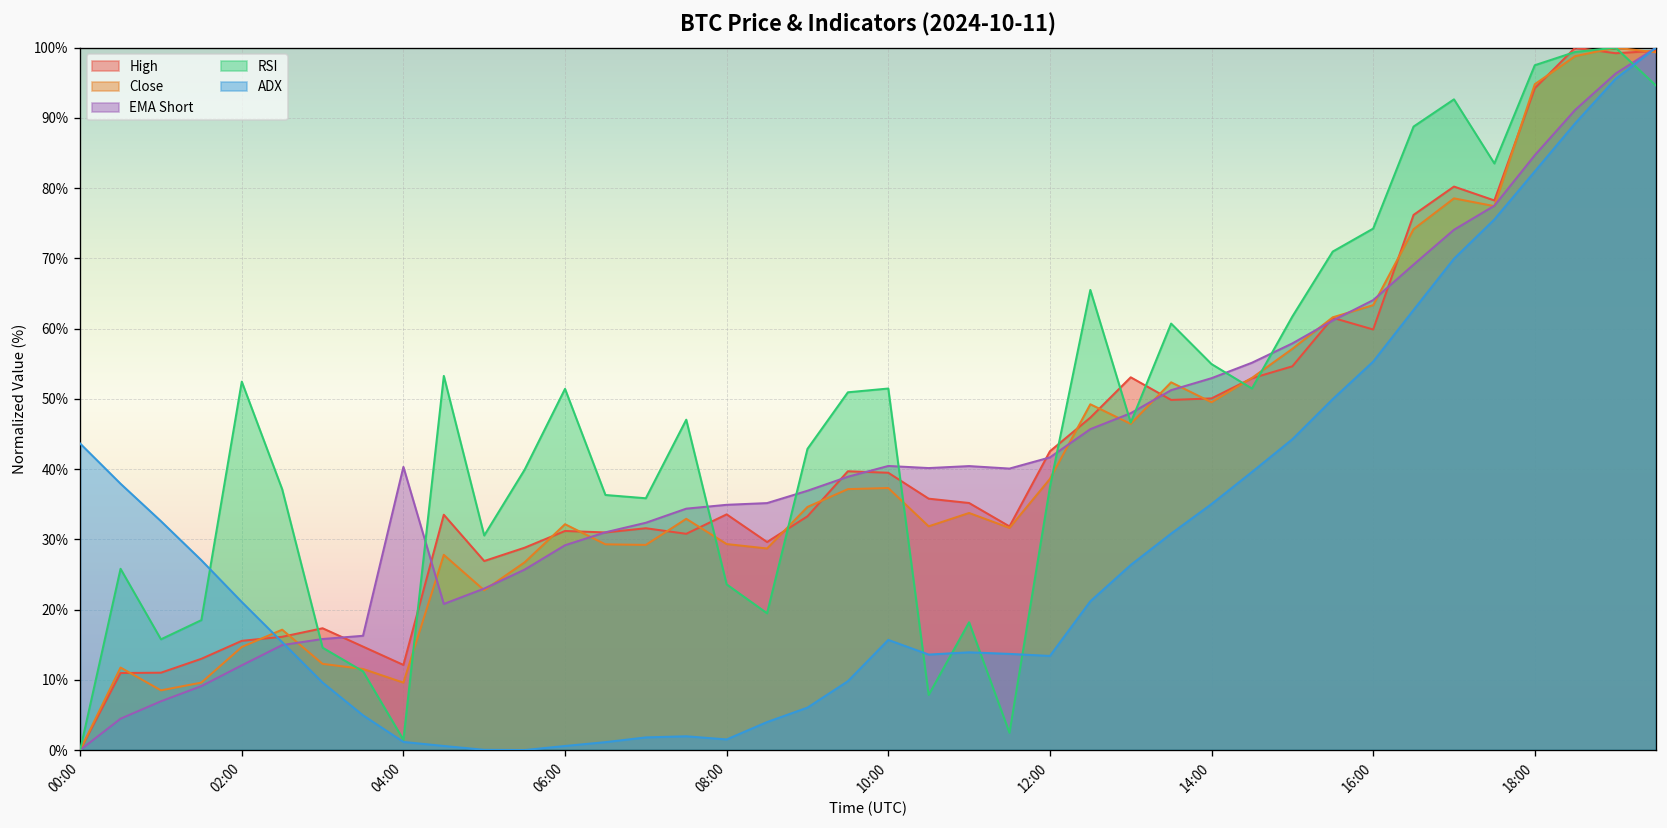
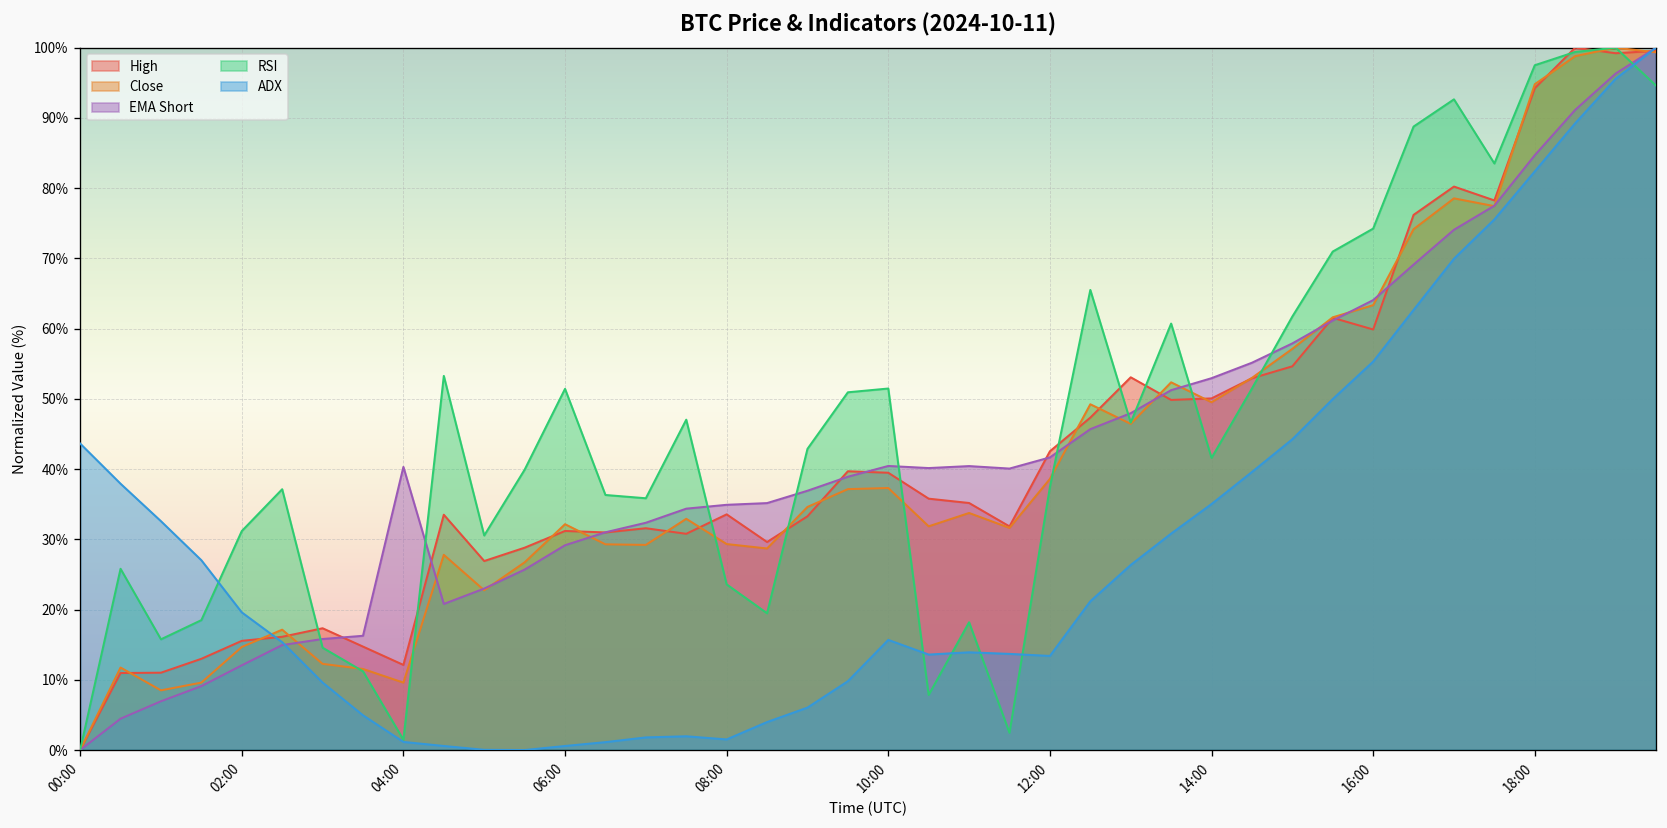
RSI, 02:00: 52% -> 31%
ADX, 02:00: 21% -> 20%
RSI, 14:00: 55% -> 42%
